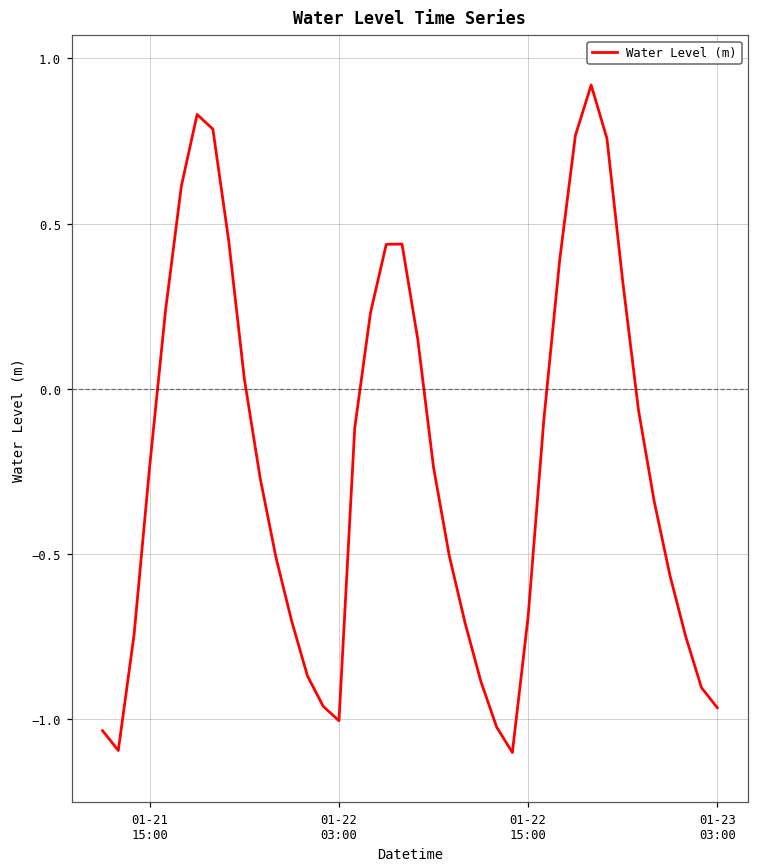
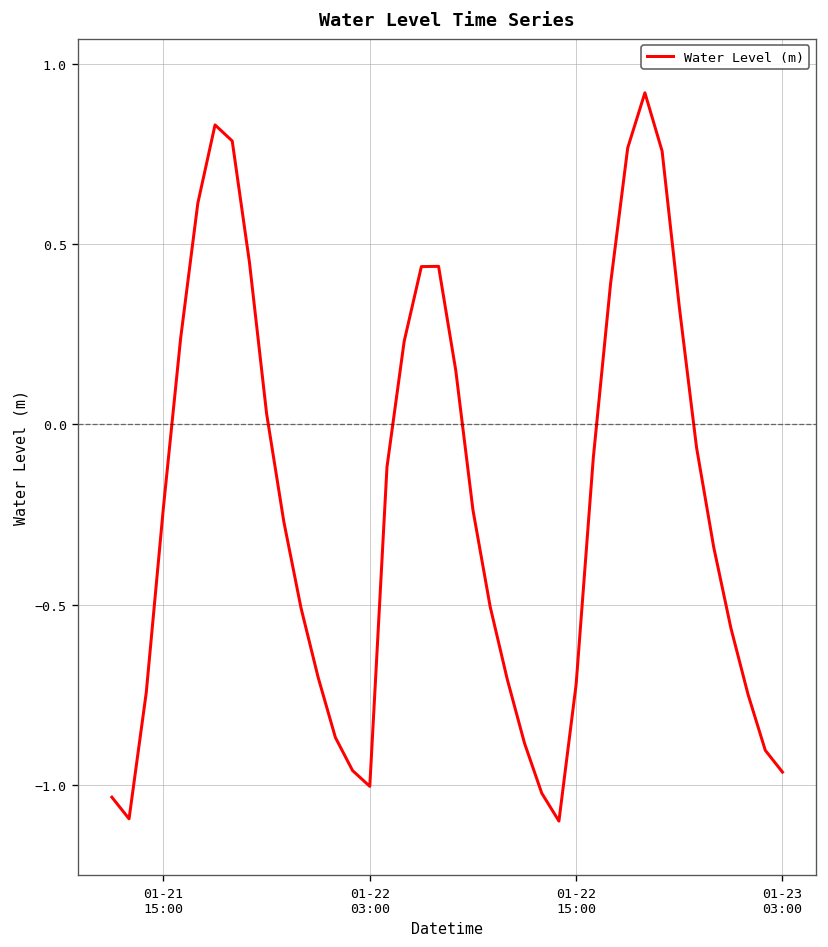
01-22 15:00: -0.69 -> -0.72
